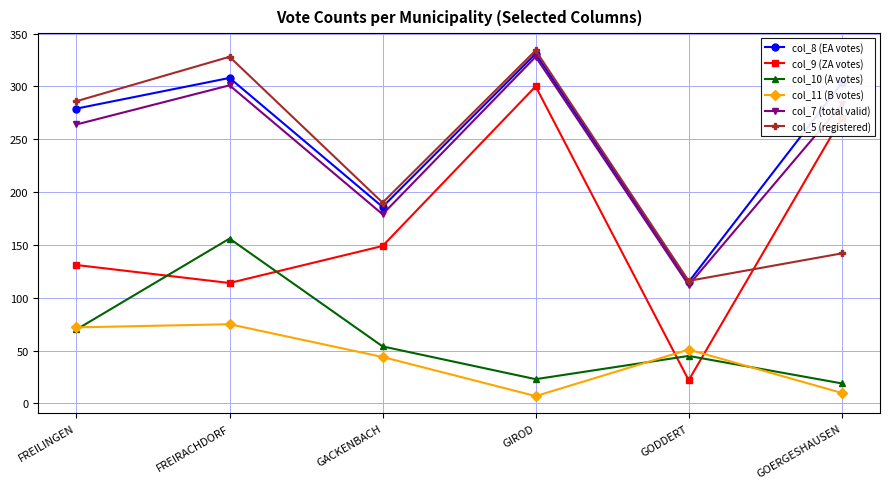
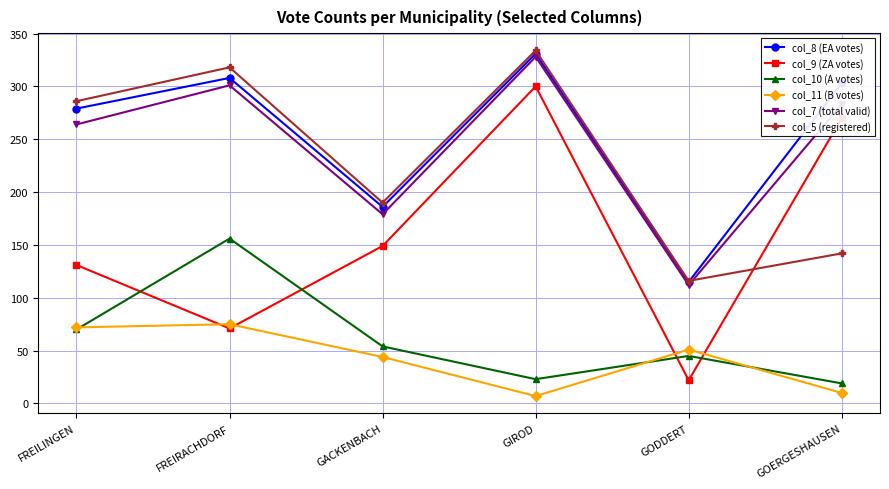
col_9 (ZA votes), FREIRACHDORF: 114 -> 71
col_5 (registered), FREIRACHDORF: 328 -> 318
